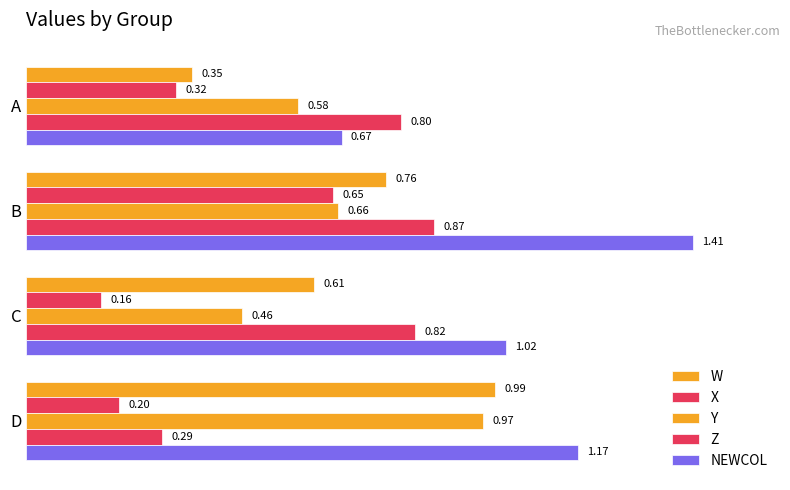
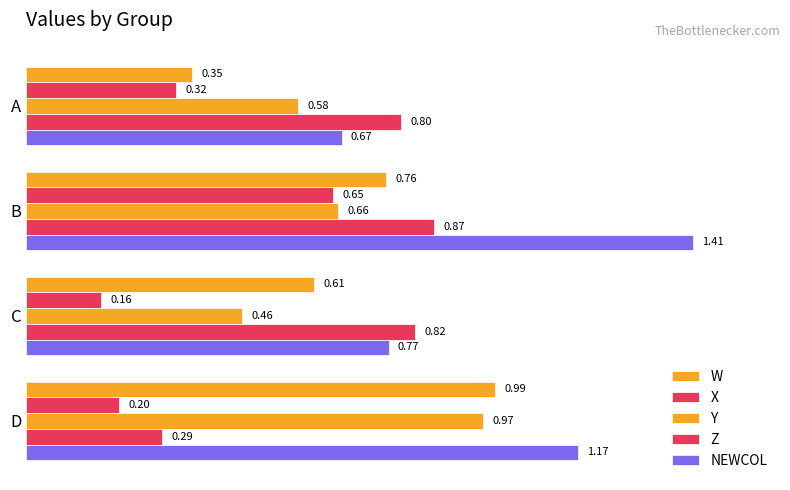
NEWCOL, C: 1.02 -> 0.77
